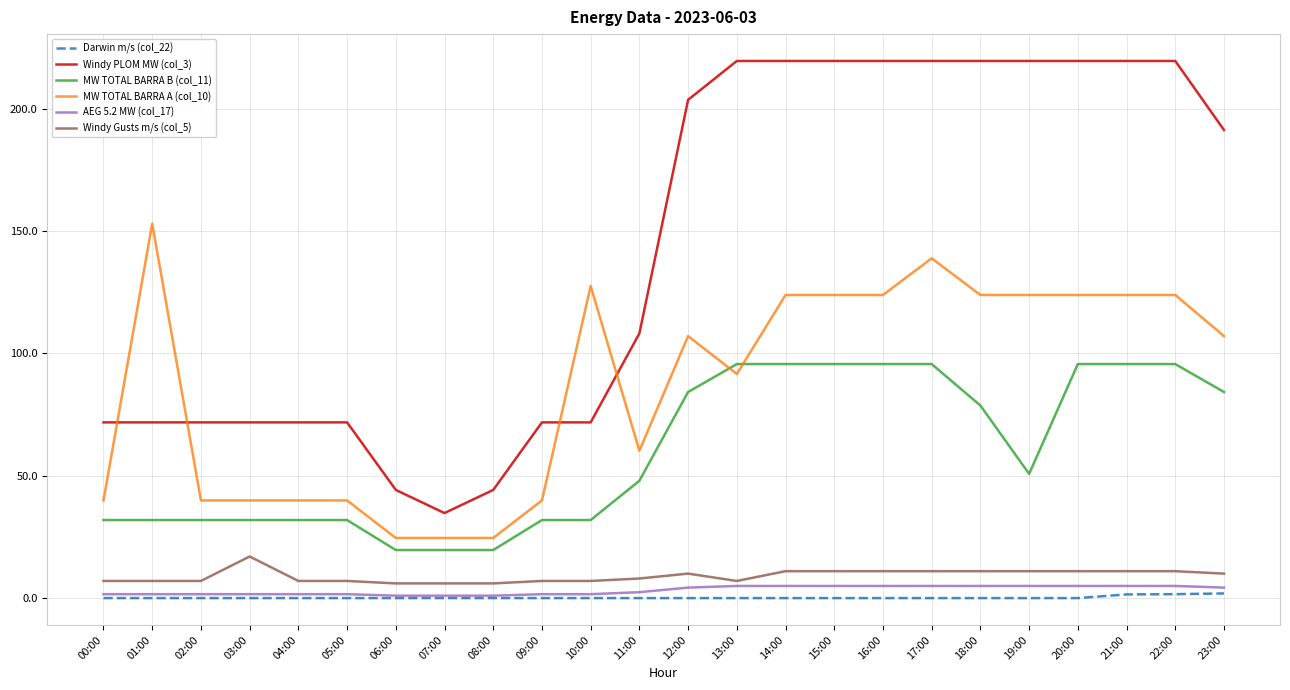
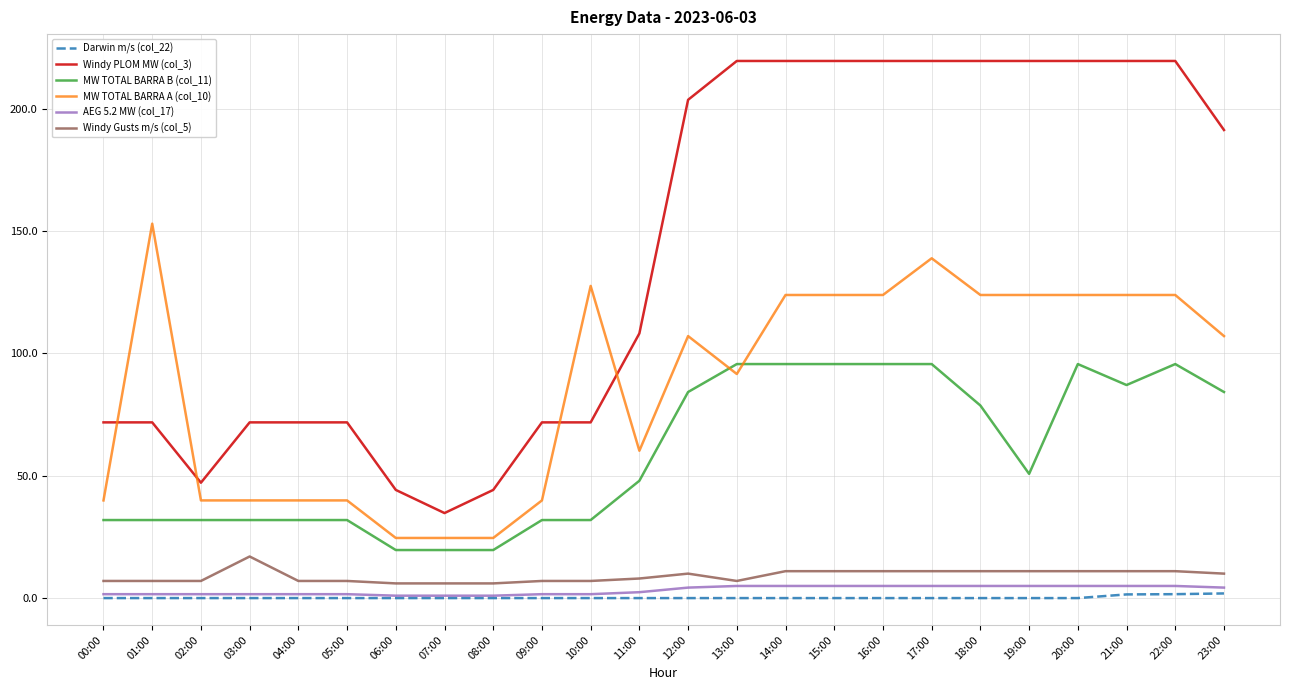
Windy PLOM MW (col_3), 02:00: 72 -> 47
MW TOTAL BARRA B (col_11), 21:00: 96 -> 87
